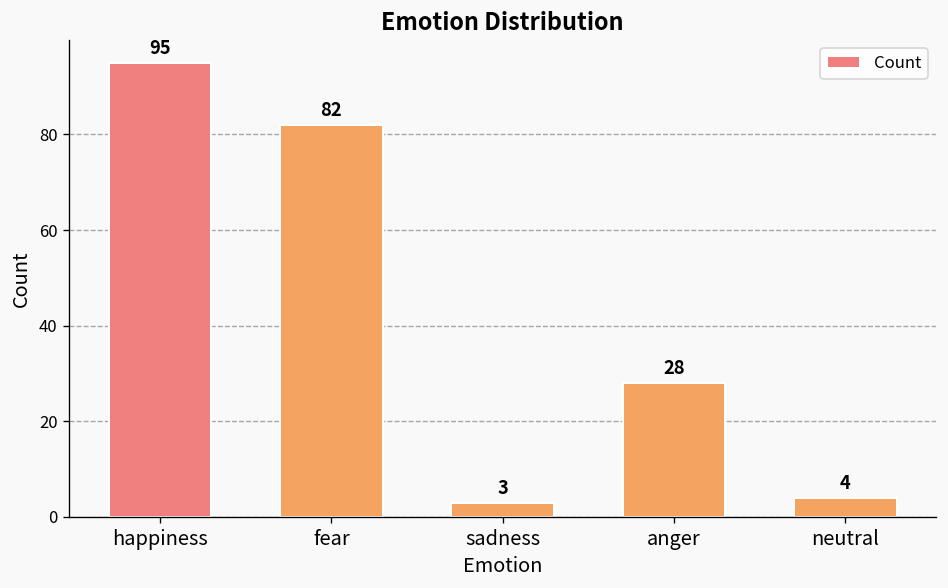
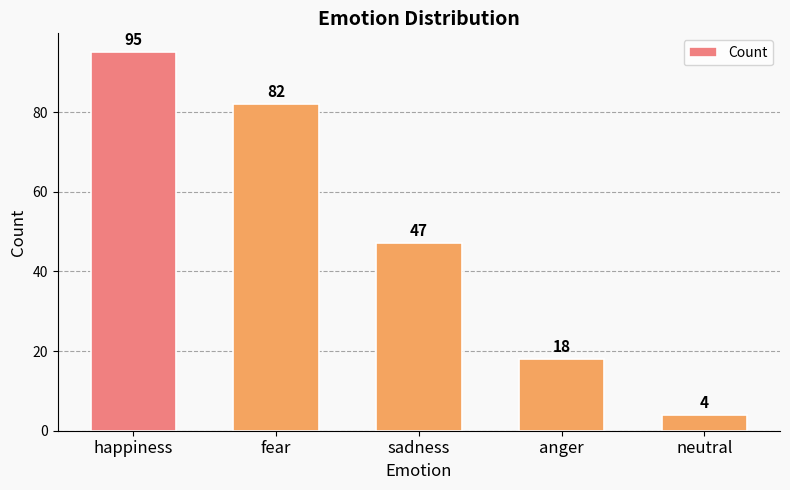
sadness: 3 -> 47
anger: 28 -> 18
